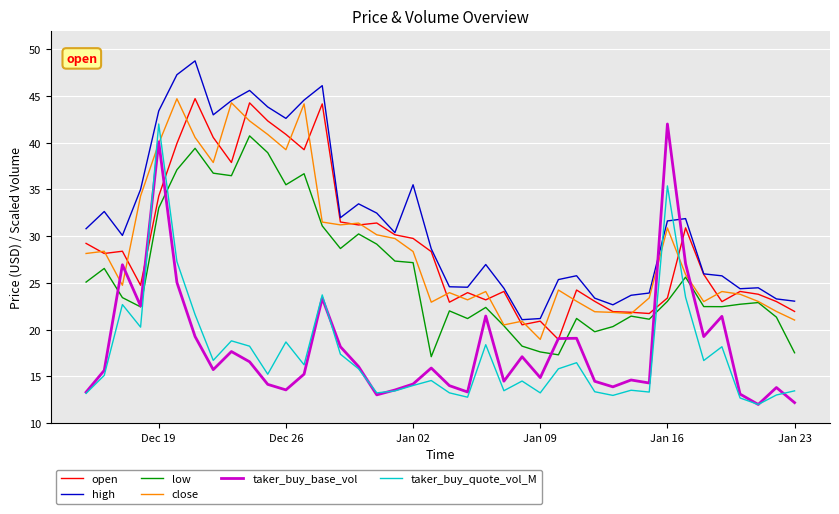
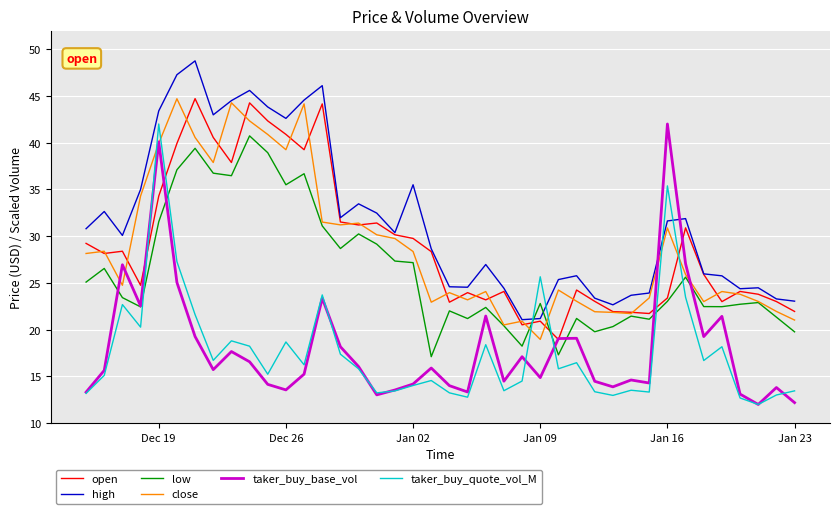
low, Dec 19: 33 -> 32
low, Jan 09: 18 -> 23
taker_buy_quote_vol_M, Jan 09: 13 -> 26
low, Jan 23: 18 -> 20
